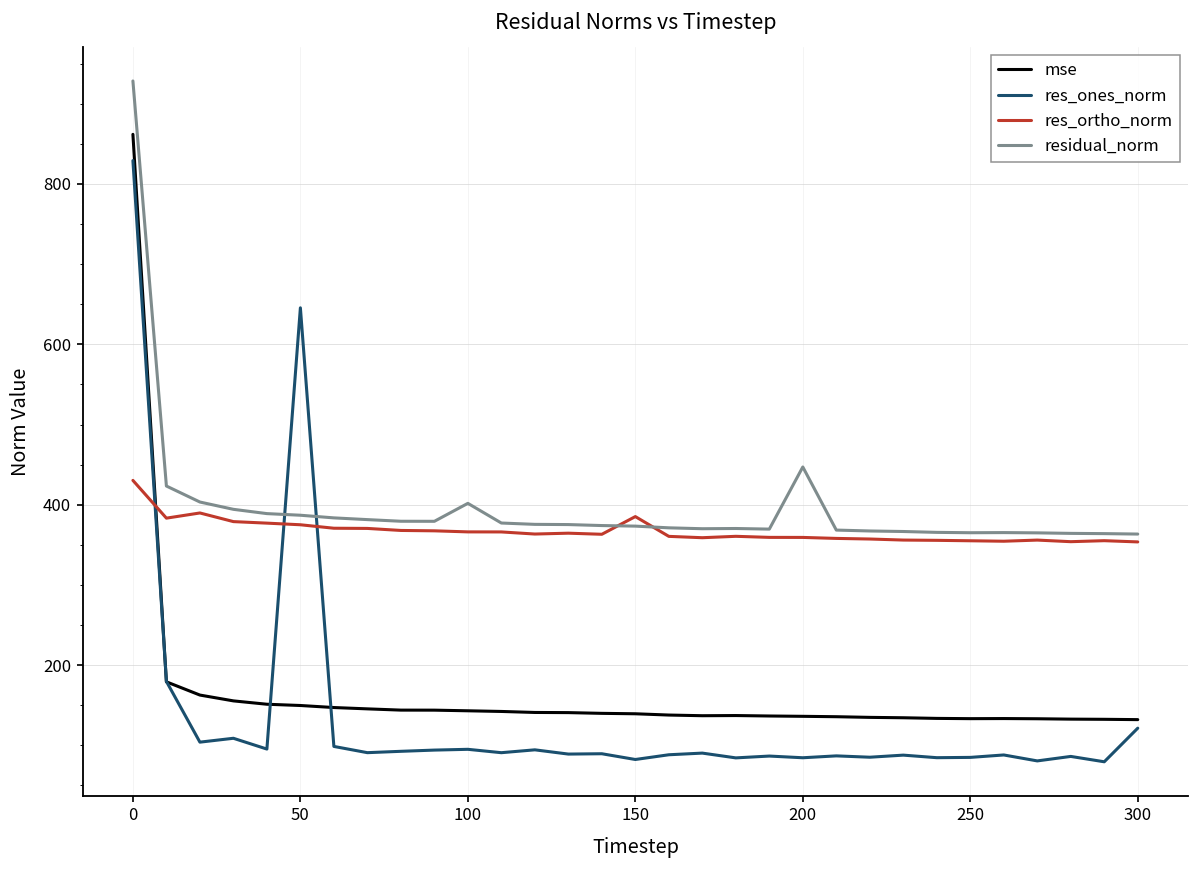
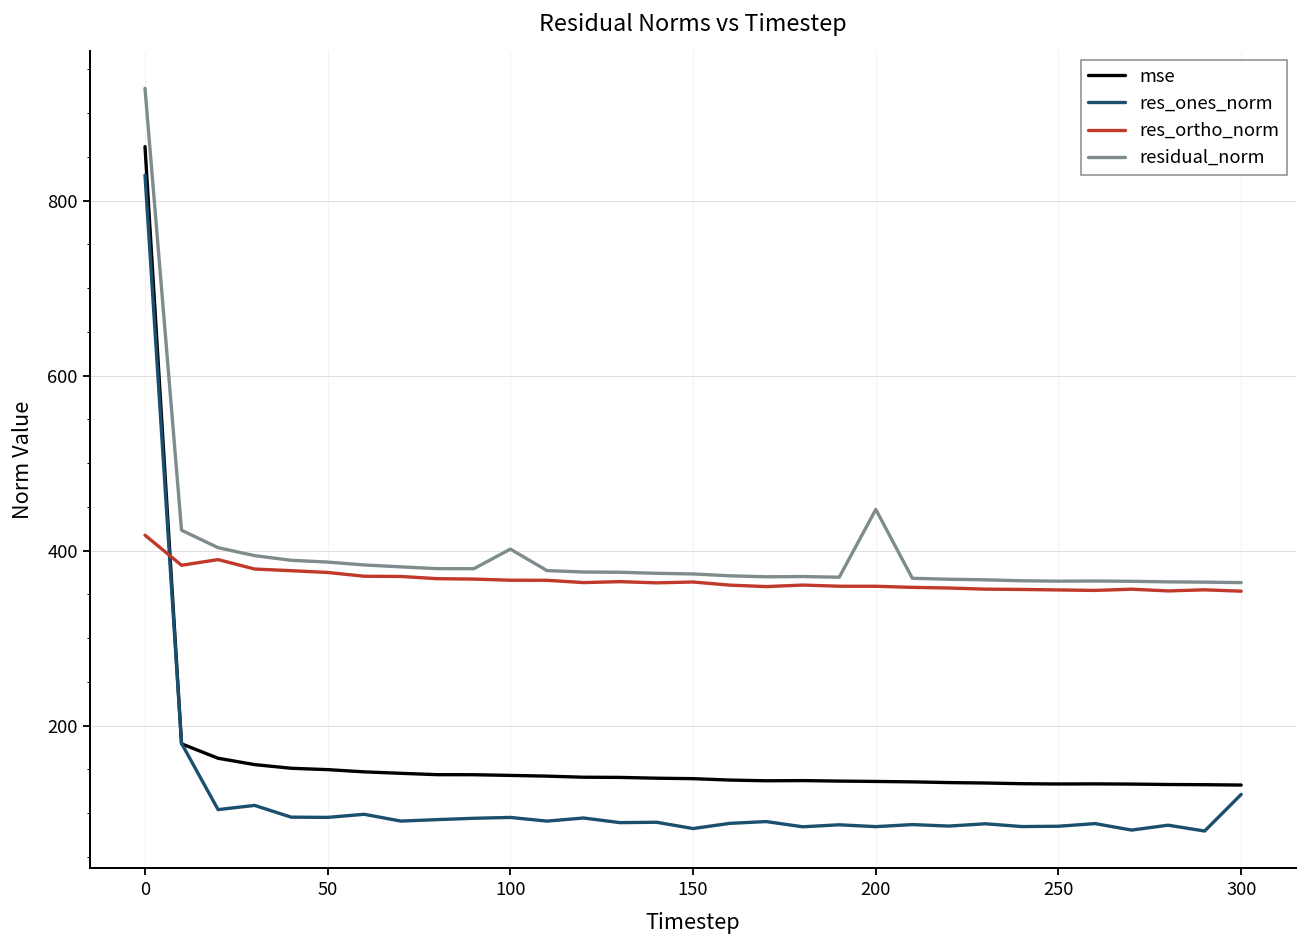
res_ortho_norm, 0: 430 -> 420
res_ones_norm, 50: 650 -> 100
res_ortho_norm, 150: 390 -> 360
